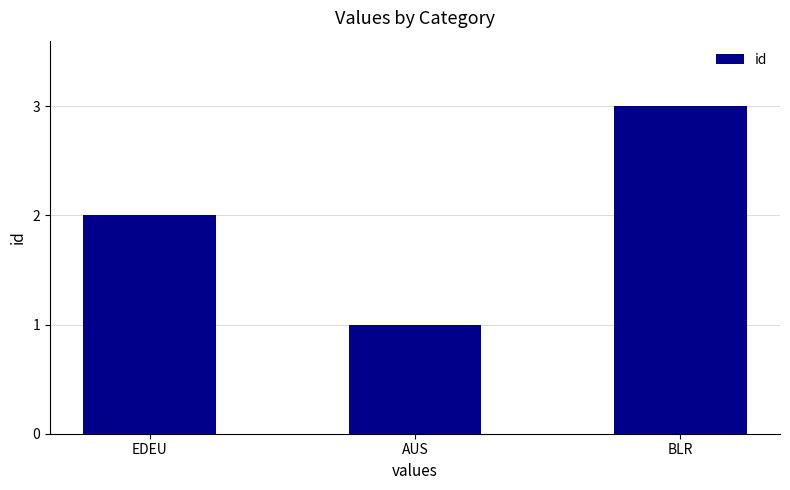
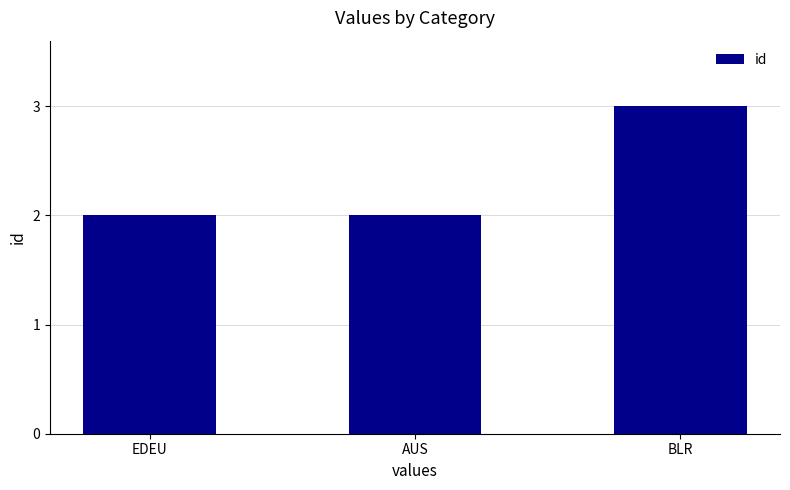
AUS: 1 -> 2
